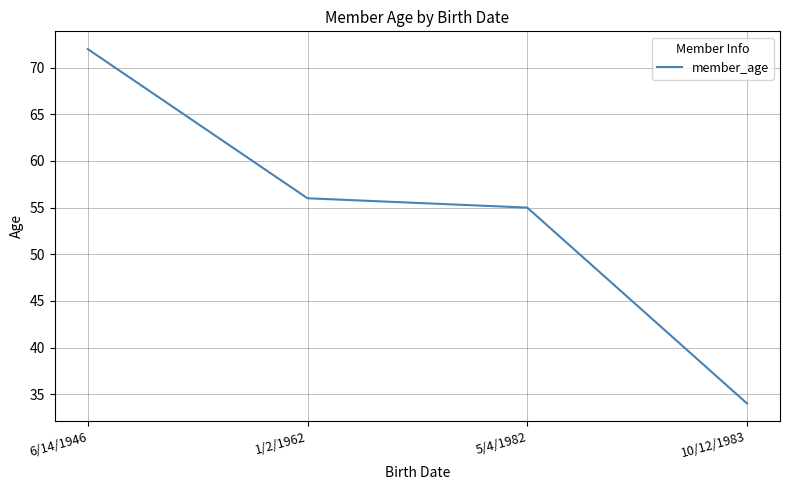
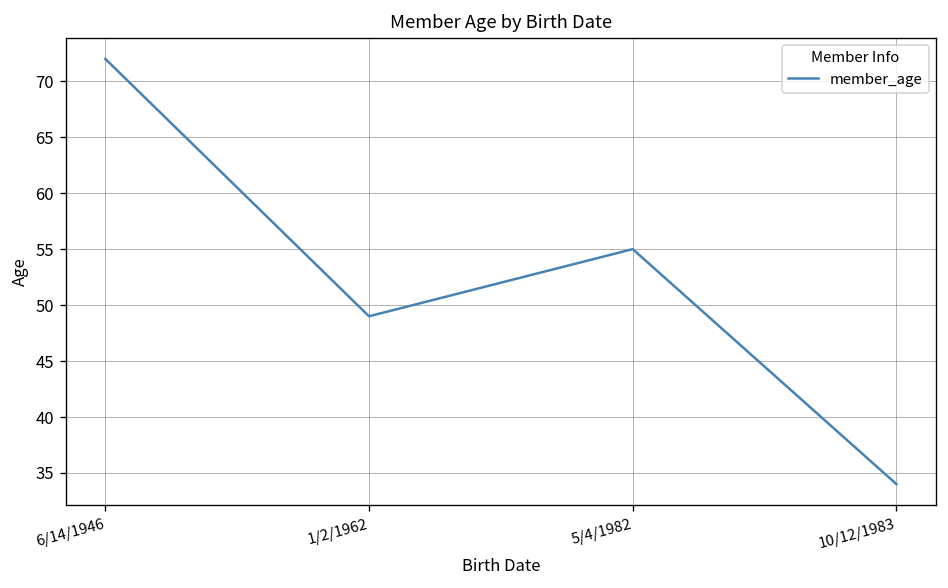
1/2/1962: 56 -> 49
